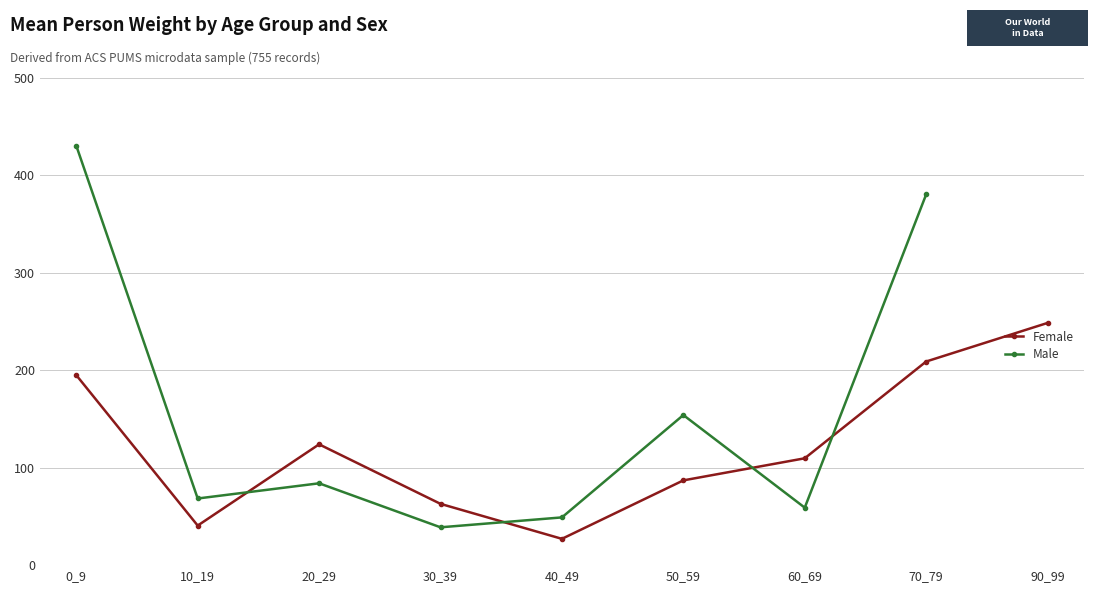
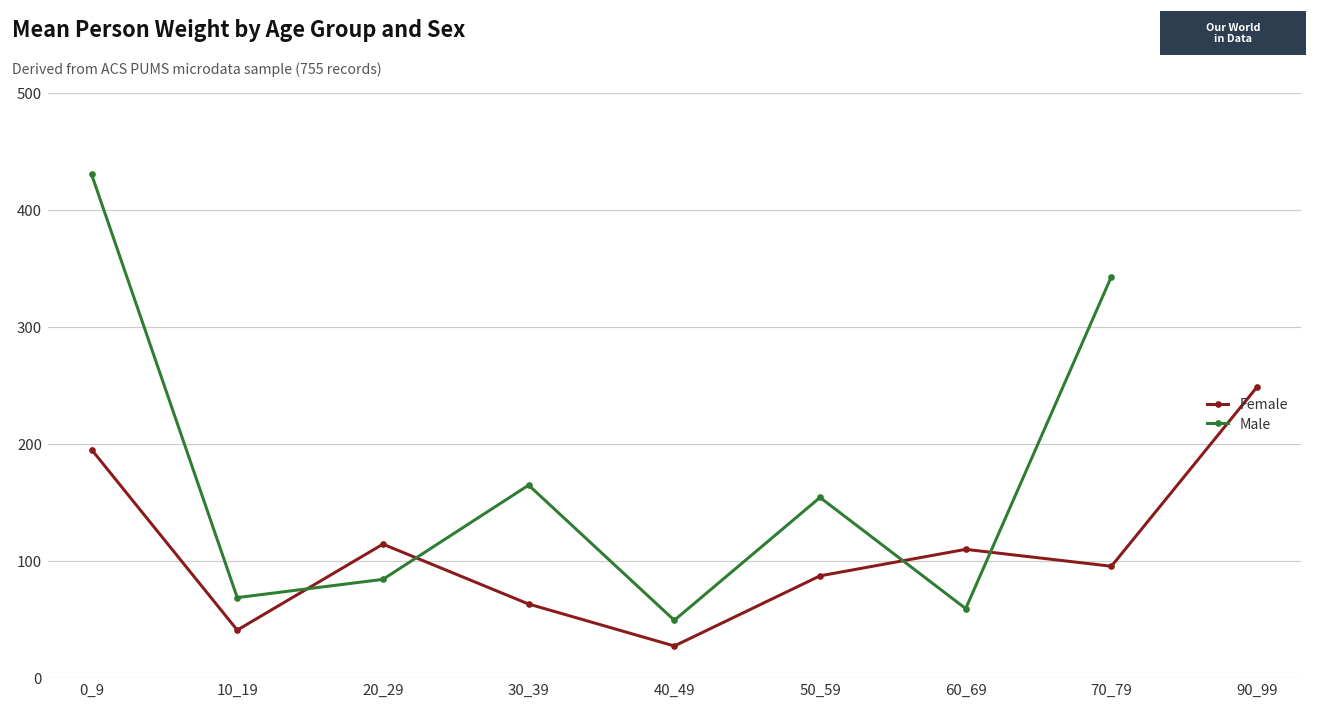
Female, 20_29: 120 -> 110
Male, 30_39: 40 -> 160
Female, 70_79: 210 -> 100
Male, 70_79: 380 -> 340
